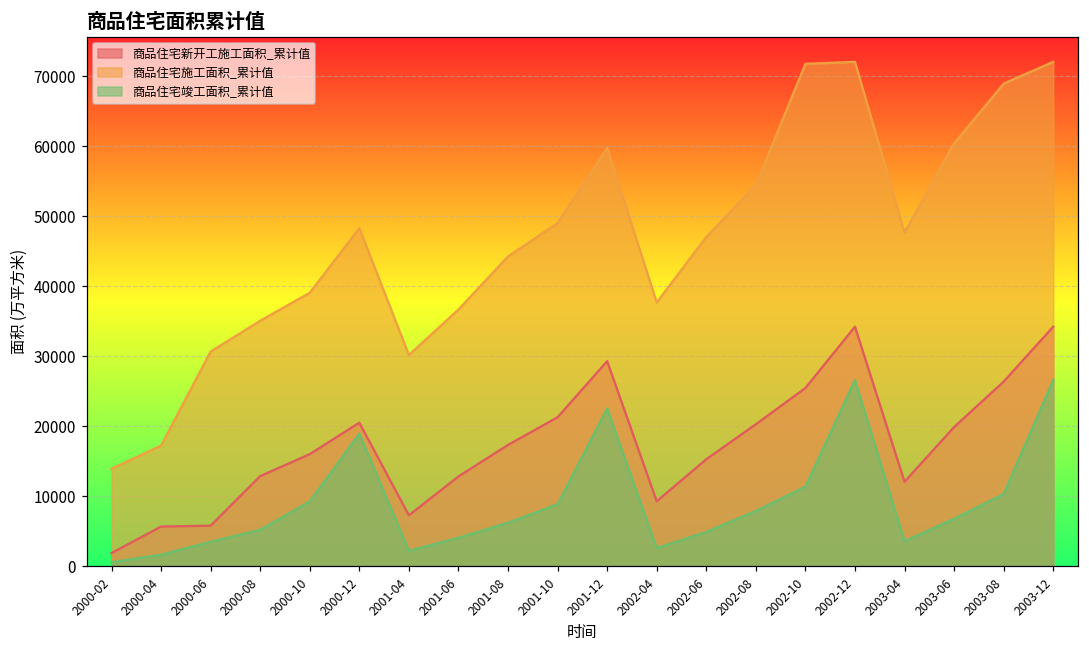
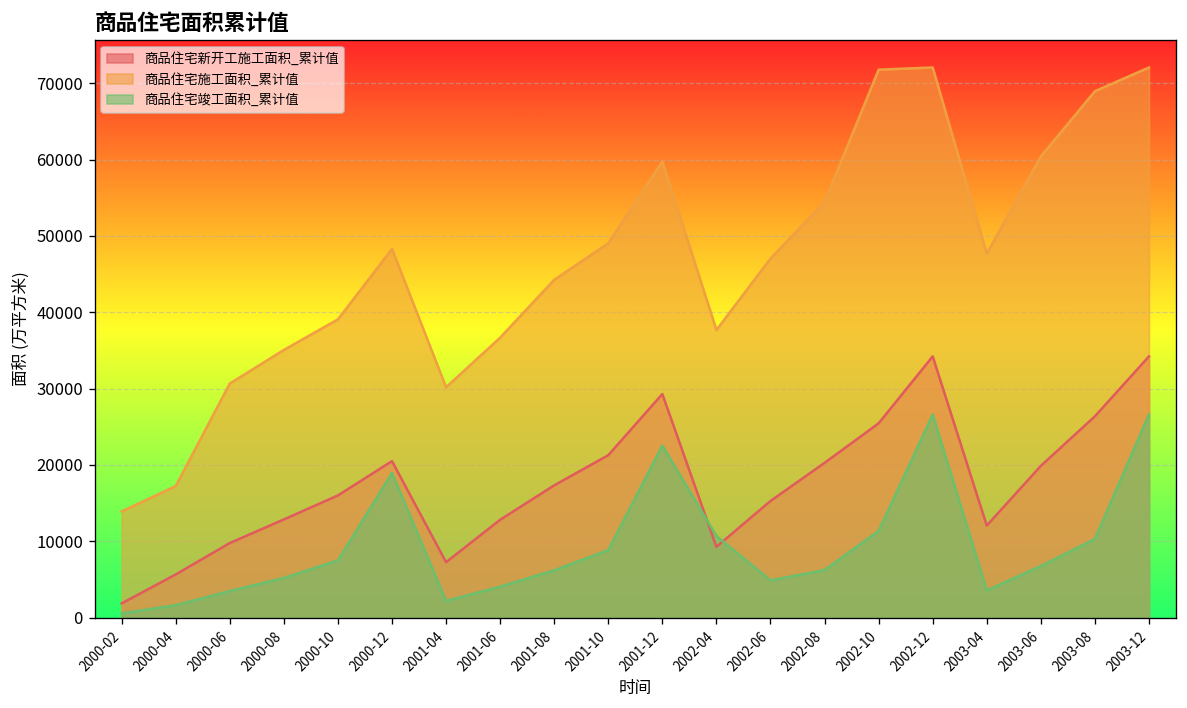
商品住宅新开工施工面积_累计值, 2000-06: 6000 -> 10000
商品住宅竣工面积_累计值, 2000-10: 9000 -> 7000
商品住宅竣工面积_累计值, 2002-04: 3000 -> 11000
商品住宅竣工面积_累计值, 2002-08: 8000 -> 6000
